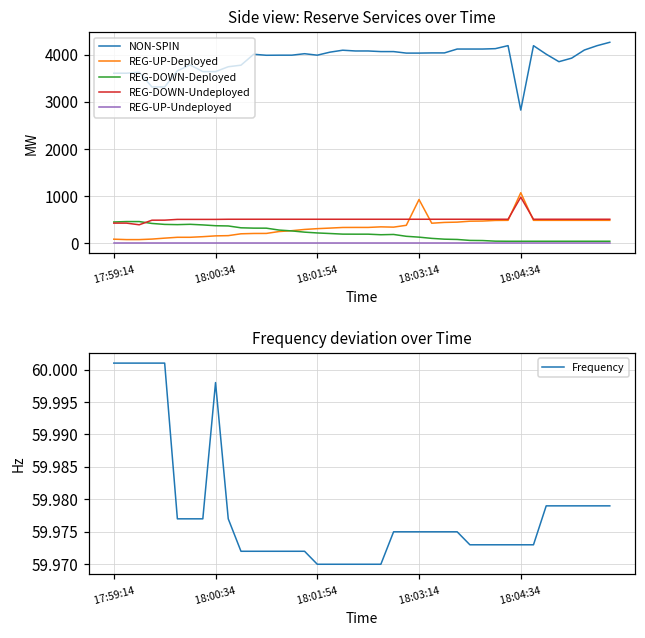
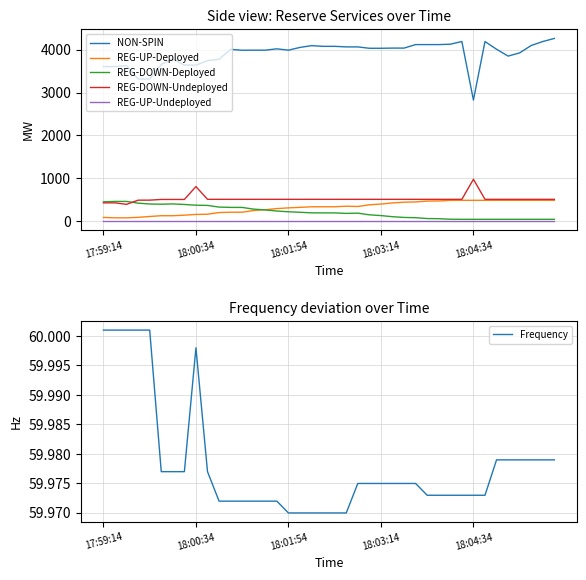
Side view: Reserve Services over Time, REG-DOWN-Undeployed, 18:00:34: 500 -> 800
Side view: Reserve Services over Time, REG-UP-Deployed, 18:03:14: 900 -> 400
Side view: Reserve Services over Time, REG-UP-Deployed, 18:04:34: 1100 -> 500
